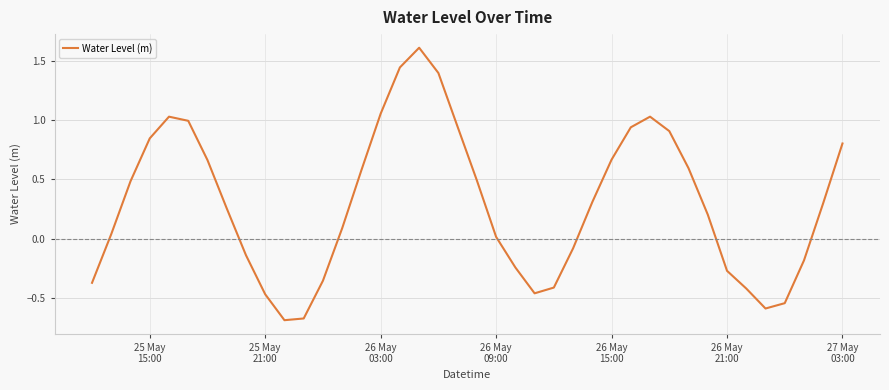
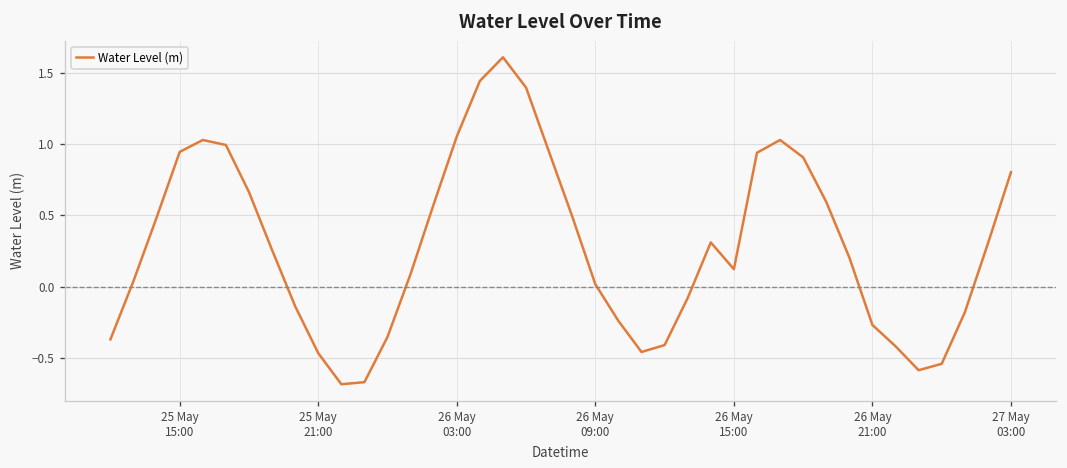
25 May 15:00: 0.85 -> 0.94
26 May 15:00: 0.67 -> 0.12
